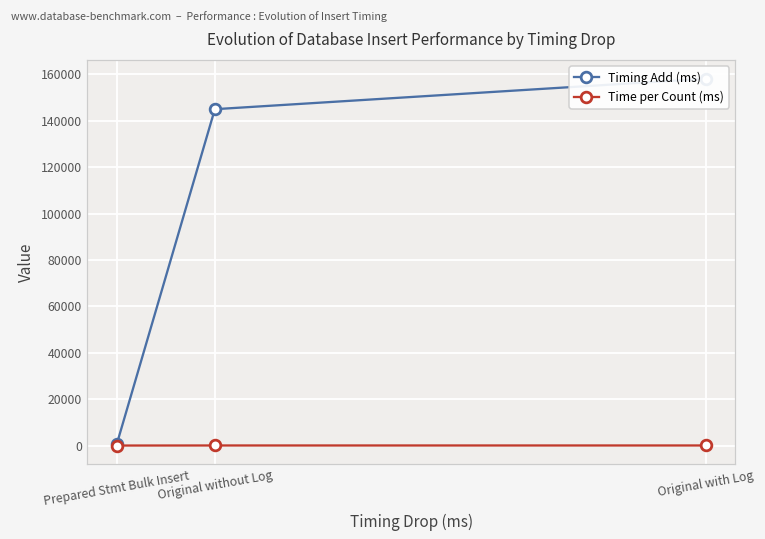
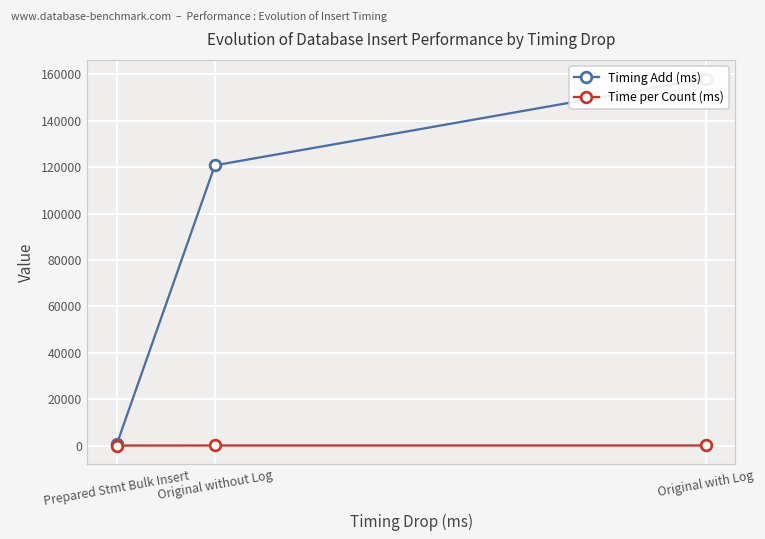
Timing Add (ms), Original without Log: 145000 -> 121000
